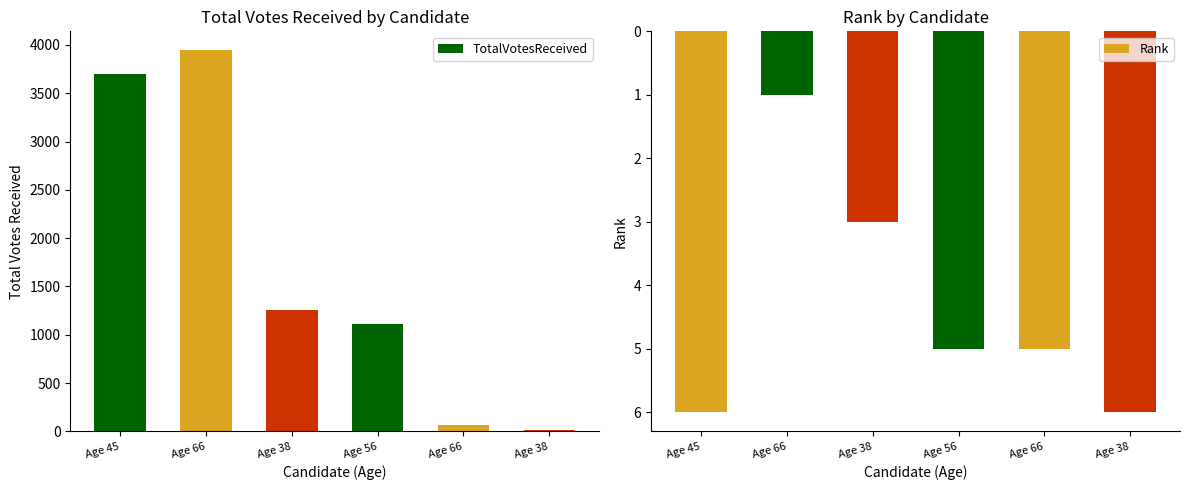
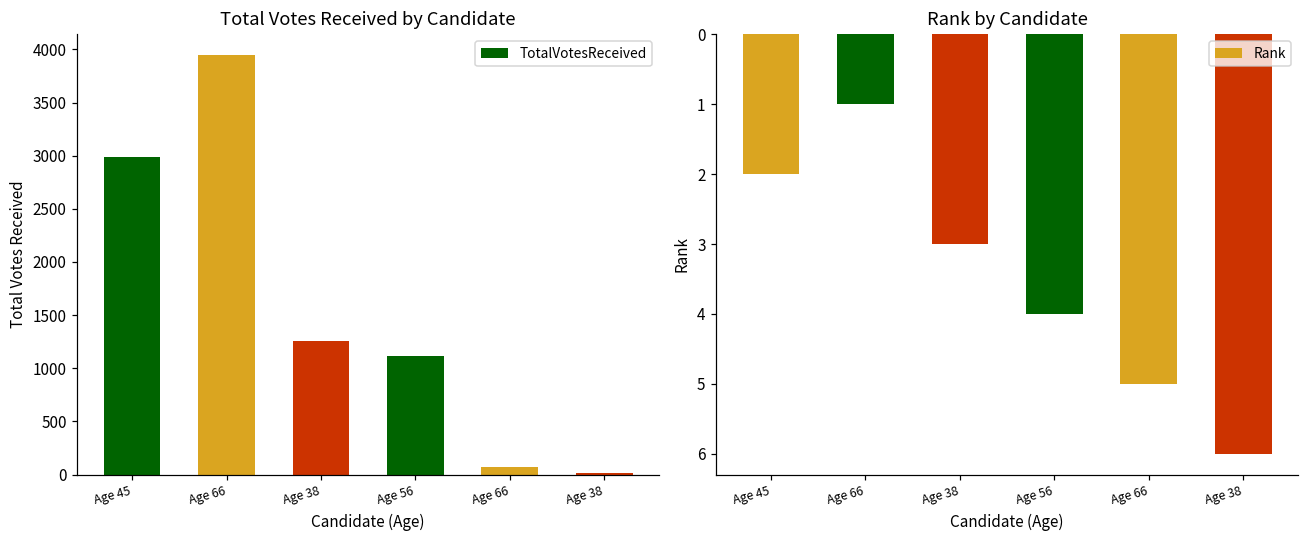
Total Votes Received by Candidate, Age 45: 3700 -> 3000
Rank by Candidate, Age 45: 6 -> 2
Rank by Candidate, Age 56: 5 -> 4
